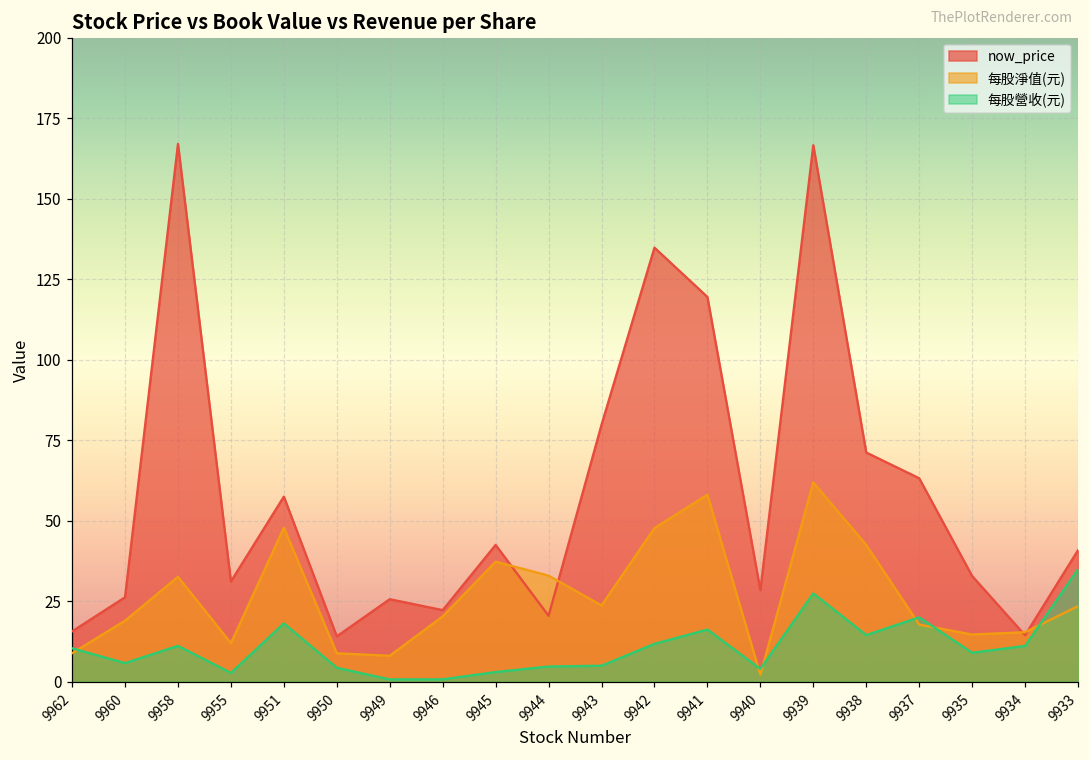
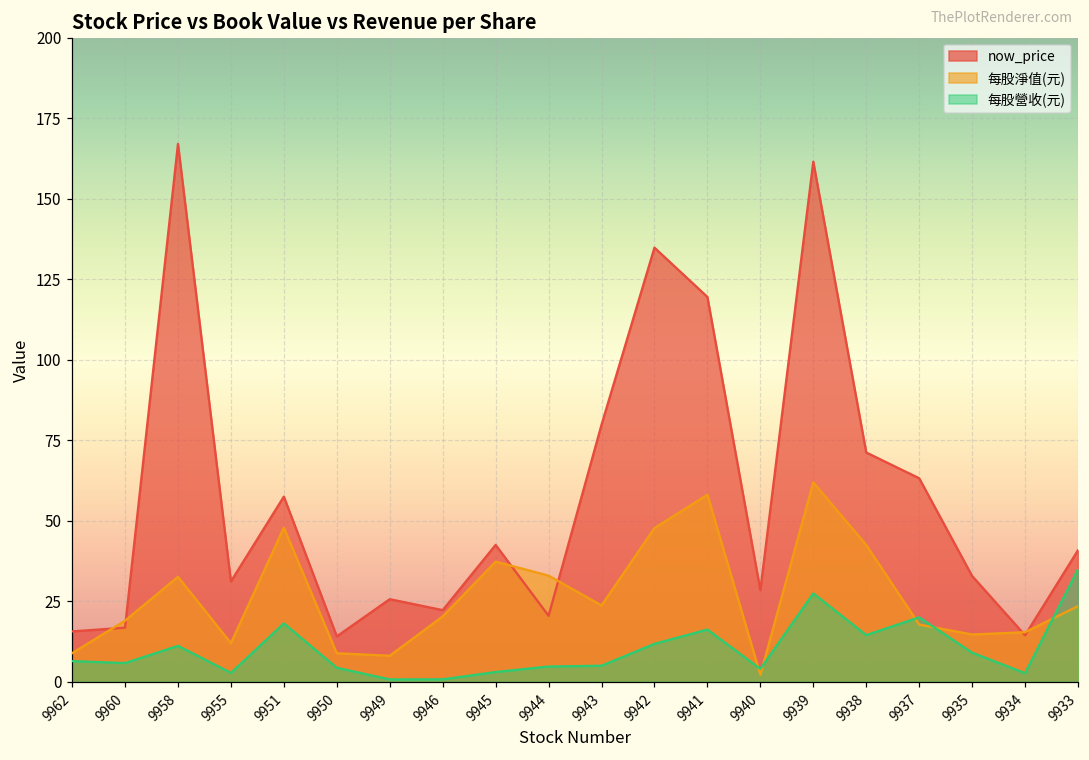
每股營收(元), 9962: 10 -> 6
now_price, 9960: 26 -> 17
now_price, 9939: 167 -> 162
每股營收(元), 9934: 11 -> 3
